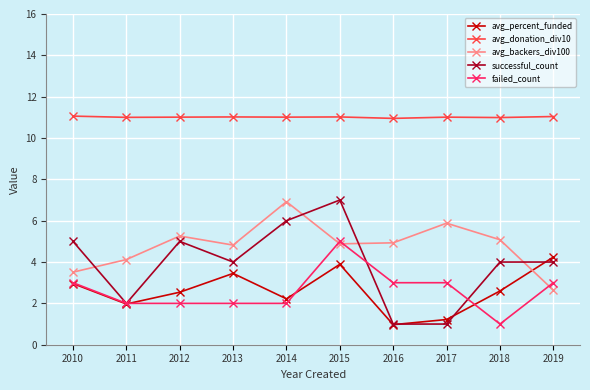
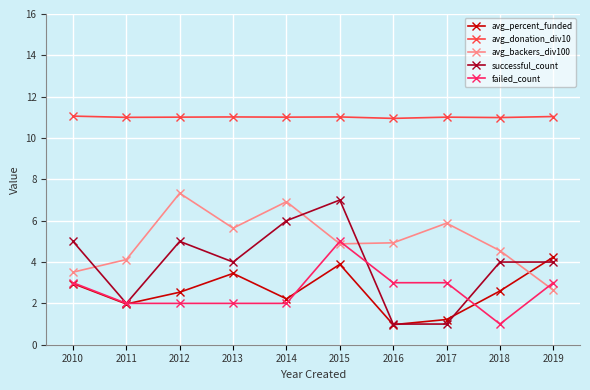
avg_backers_div100, 2012: 5.3 -> 7.3
avg_backers_div100, 2013: 4.8 -> 5.6
avg_backers_div100, 2018: 5.1 -> 4.6
